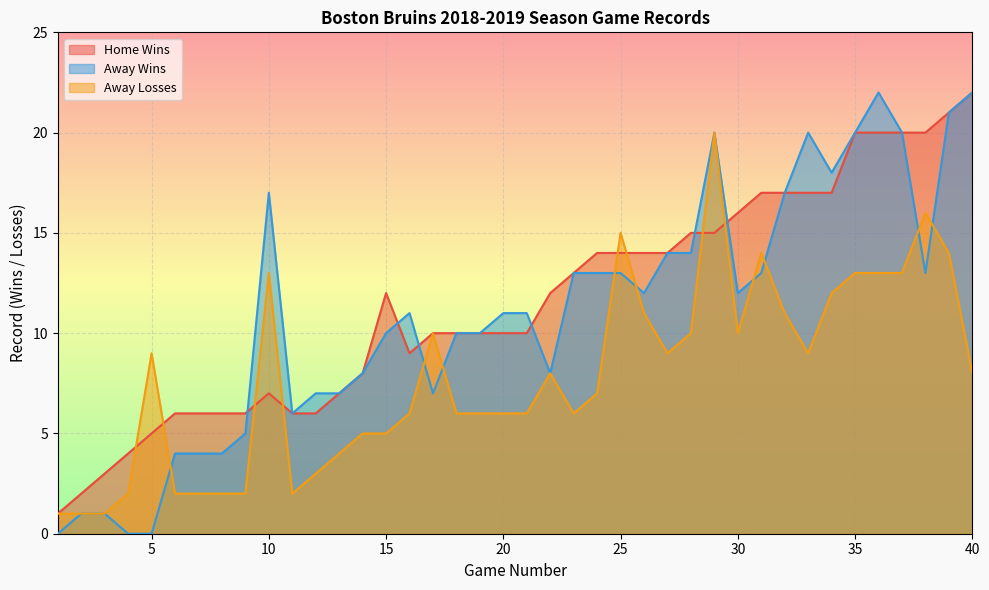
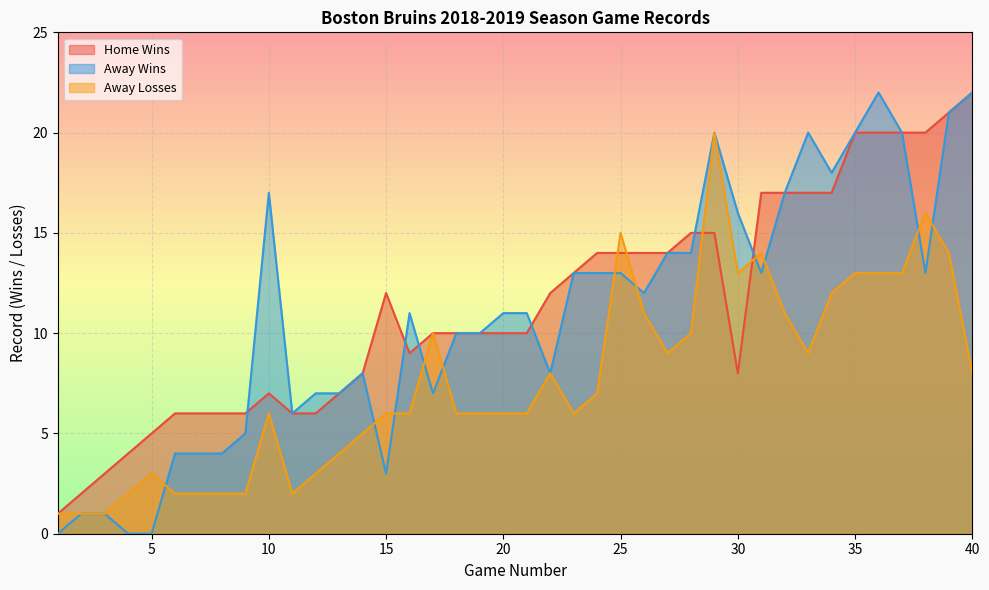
Away Losses, 5: 9 -> 3
Away Losses, 10: 13 -> 6
Away Wins, 15: 10 -> 3
Away Losses, 15: 5 -> 6
Home Wins, 30: 16 -> 8
Away Wins, 30: 12 -> 16
Away Losses, 30: 10 -> 13
